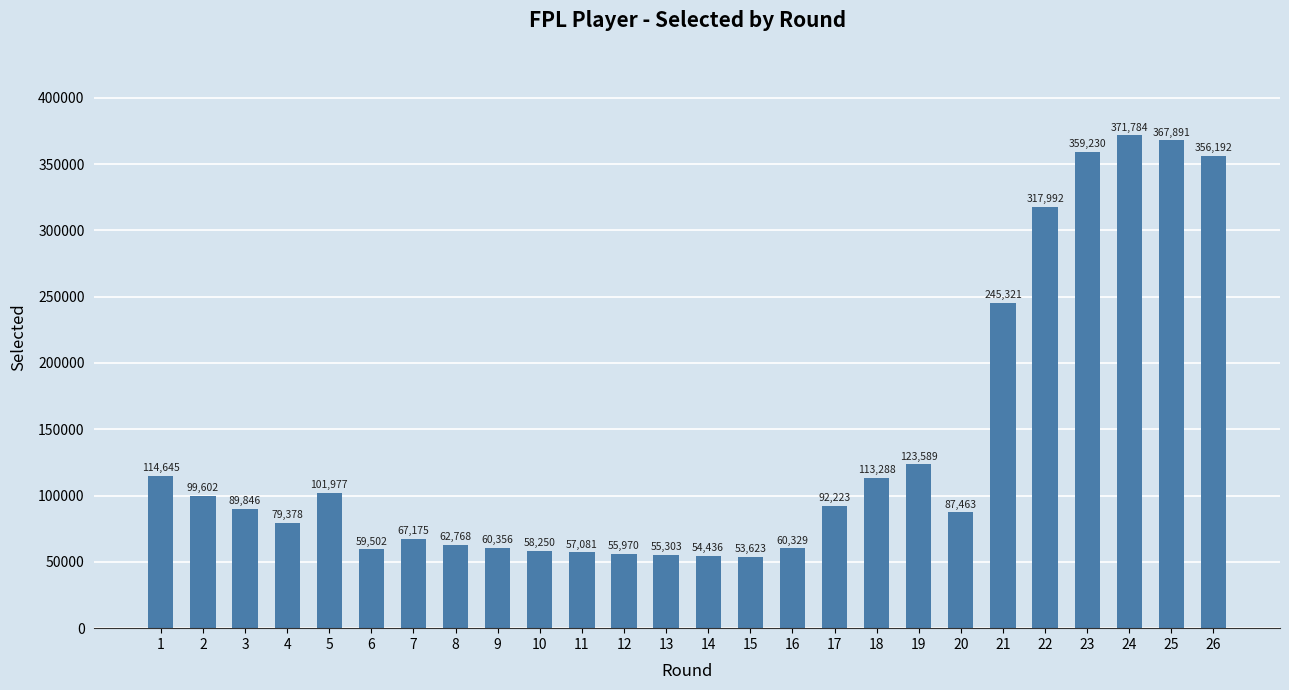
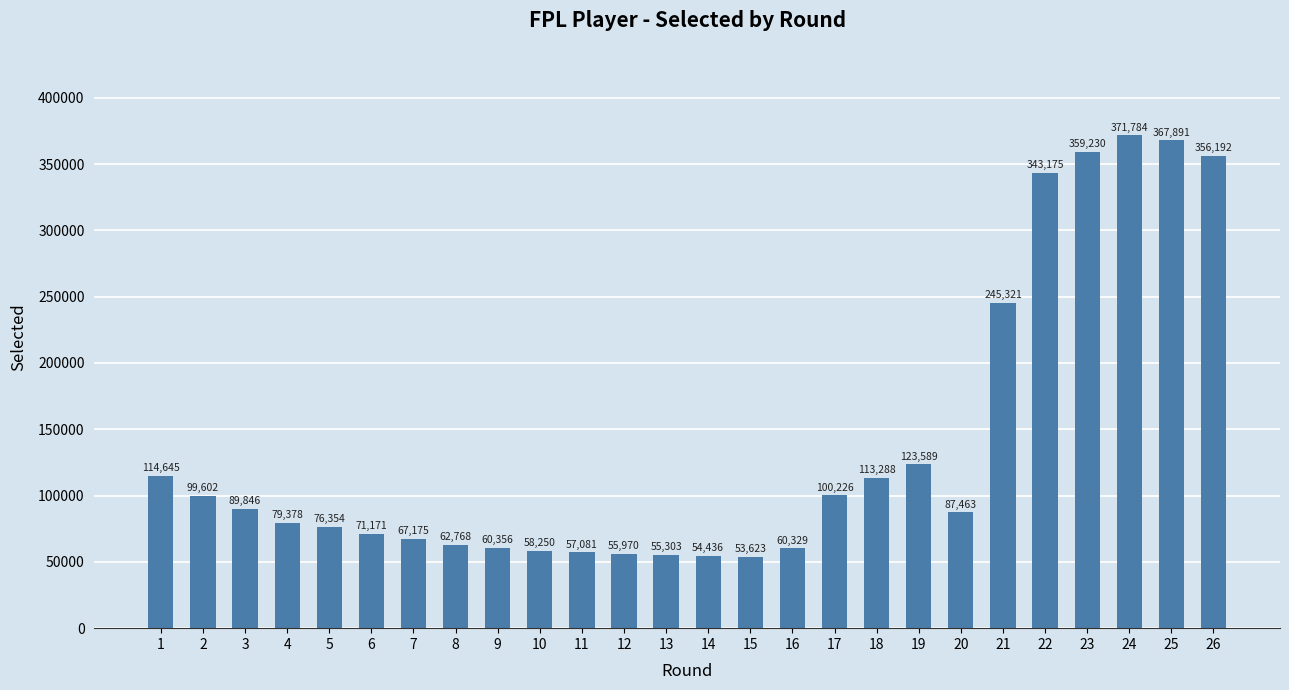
5: 101,977 -> 76,354
6: 59,502 -> 71,171
17: 92,223 -> 100,226
22: 317,992 -> 343,175
